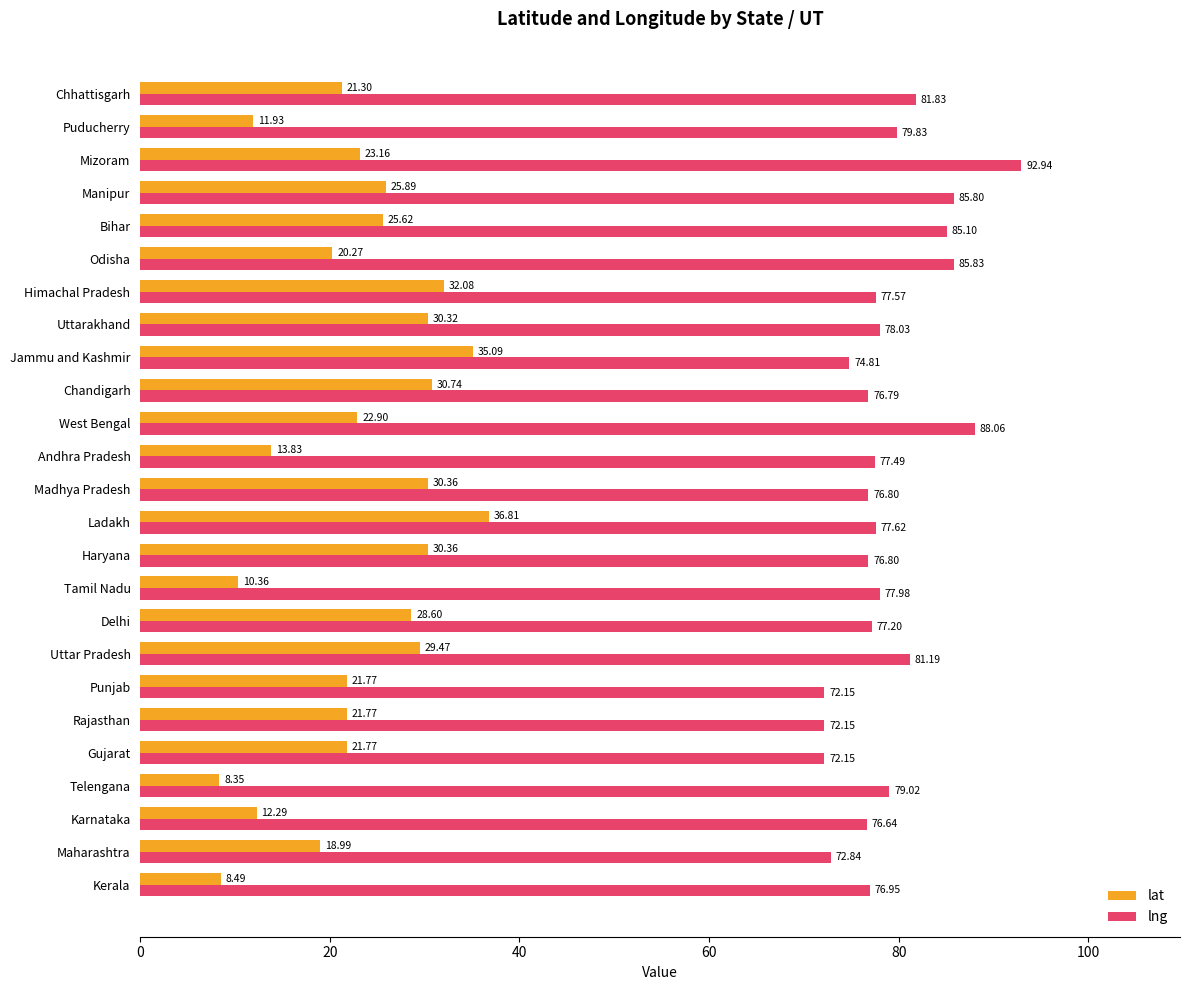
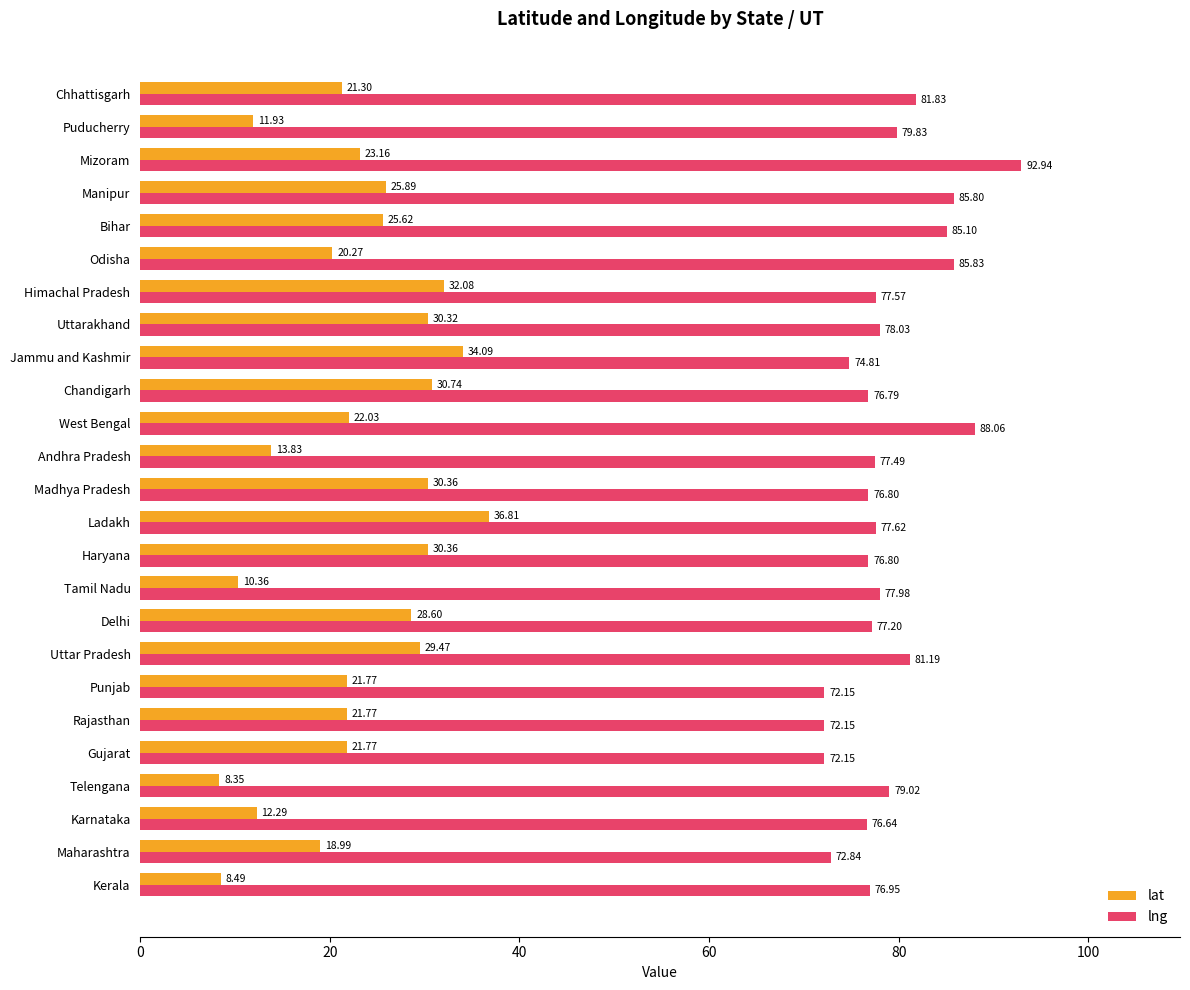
lat, Jammu and Kashmir: 35.09 -> 34.09
lat, West Bengal: 22.90 -> 22.03
